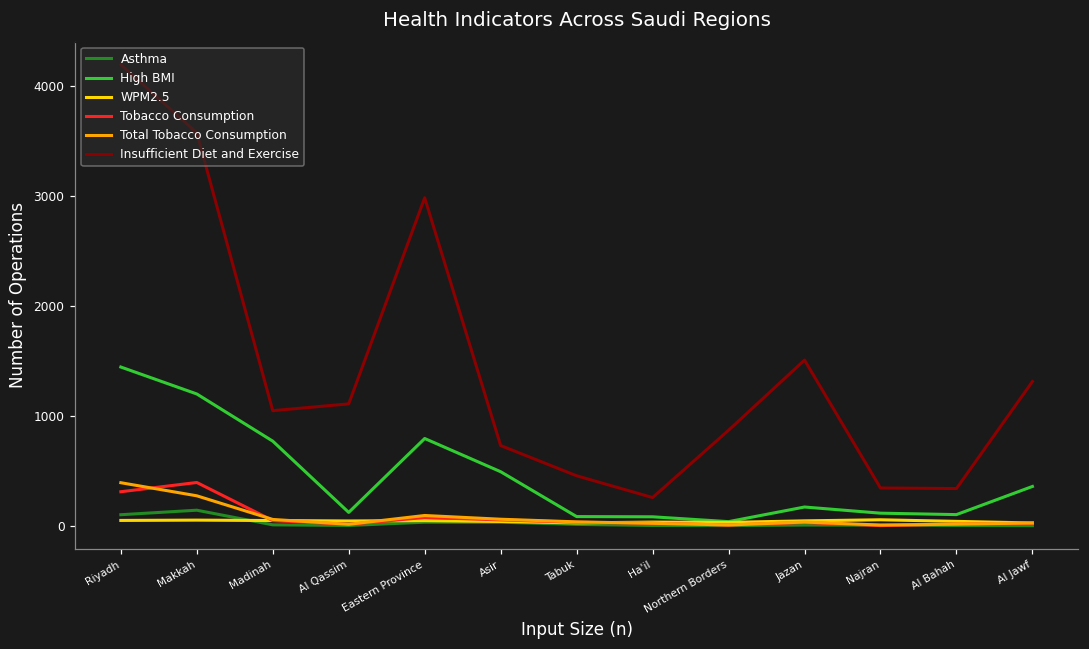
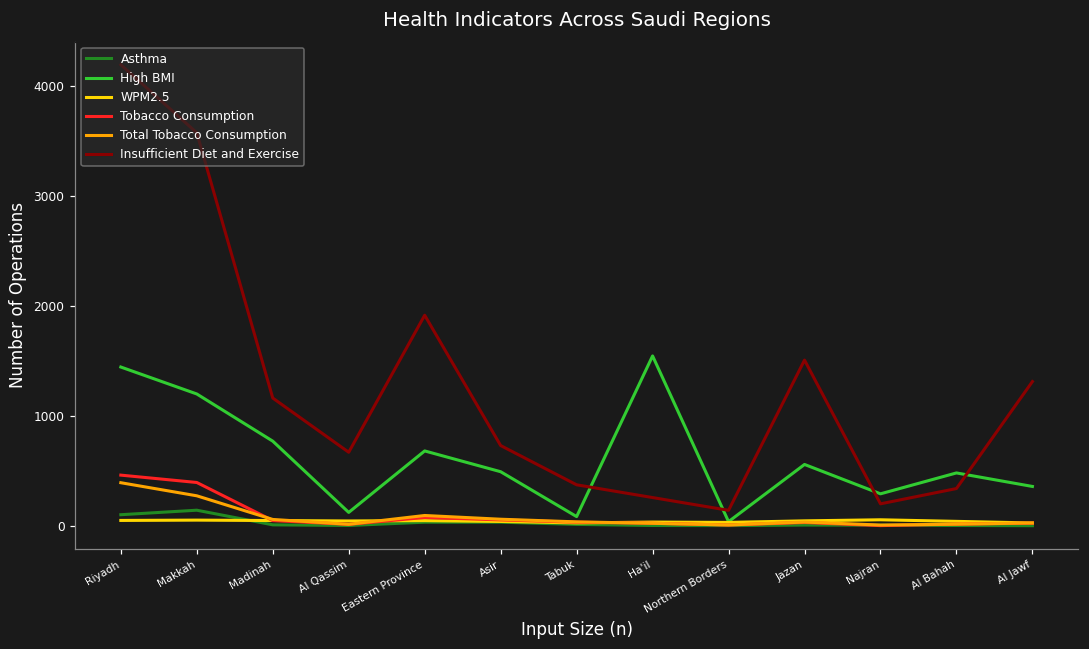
Tobacco Consumption, Riyadh: 300 -> 500
Insufficient Diet and Exercise, Madinah: 1000 -> 1200
Insufficient Diet and Exercise, Al Qassim: 1100 -> 700
High BMI, Eastern Province: 800 -> 700
Insufficient Diet and Exercise, Eastern Province: 3000 -> 1900
Insufficient Diet and Exercise, Tabuk: 500 -> 400
High BMI, Ha'il: 100 -> 1500
Insufficient Diet and Exercise, Northern Borders: 900 -> 100
High BMI, Jazan: 200 -> 600
High BMI, Najran: 100 -> 300
Insufficient Diet and Exercise, Najran: 300 -> 200
High BMI, Al Bahah: 100 -> 500
